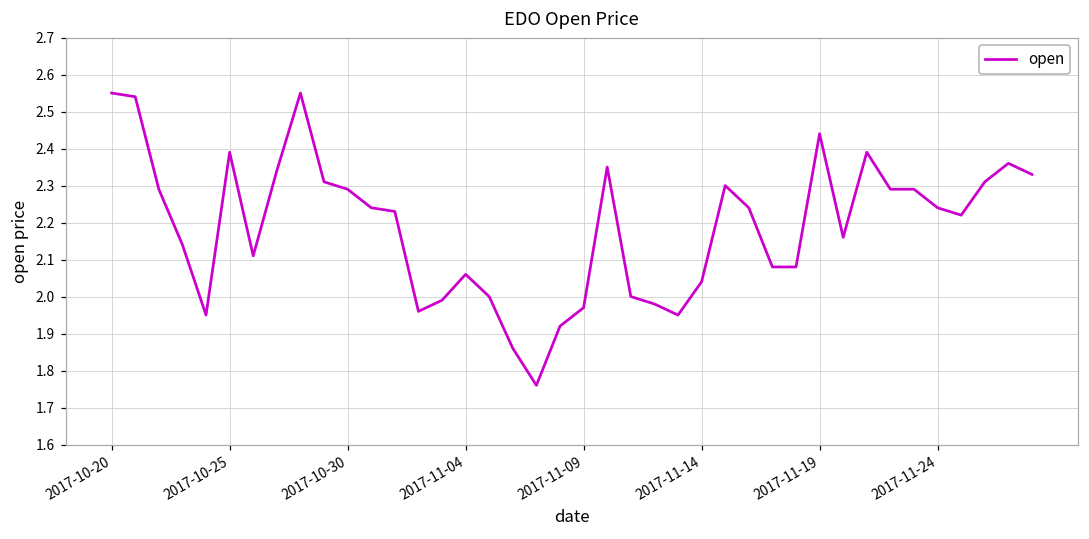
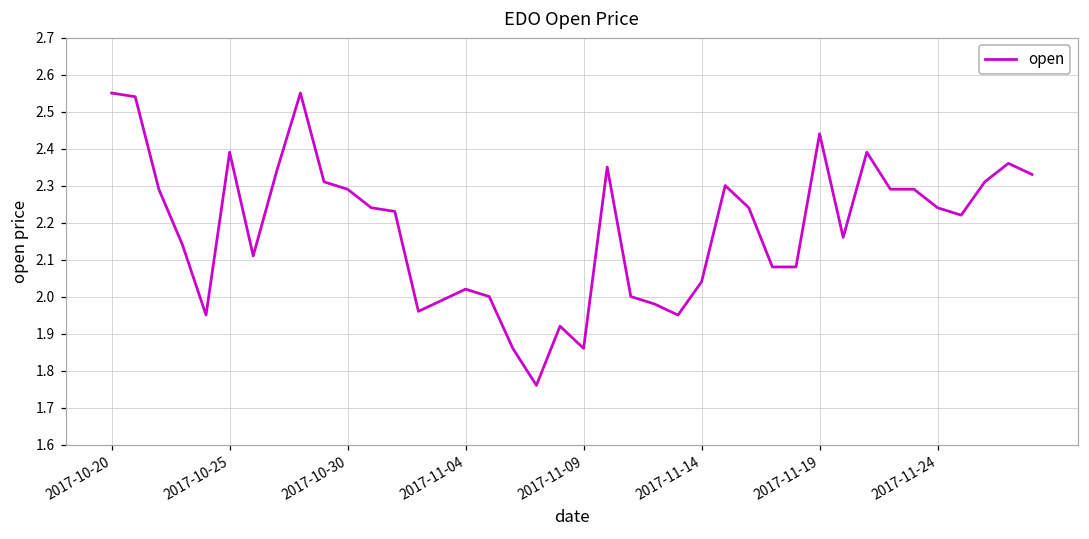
2017-11-04: 2.06 -> 2.02
2017-11-09: 1.97 -> 1.86
